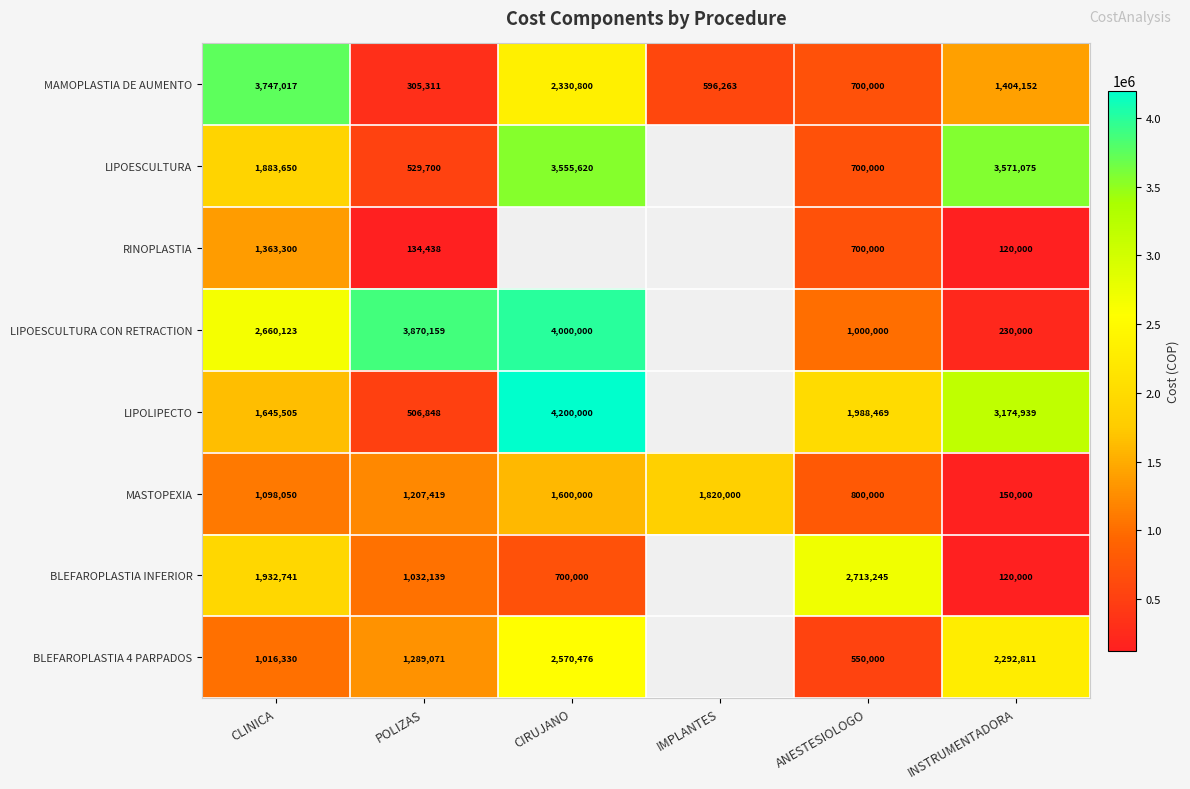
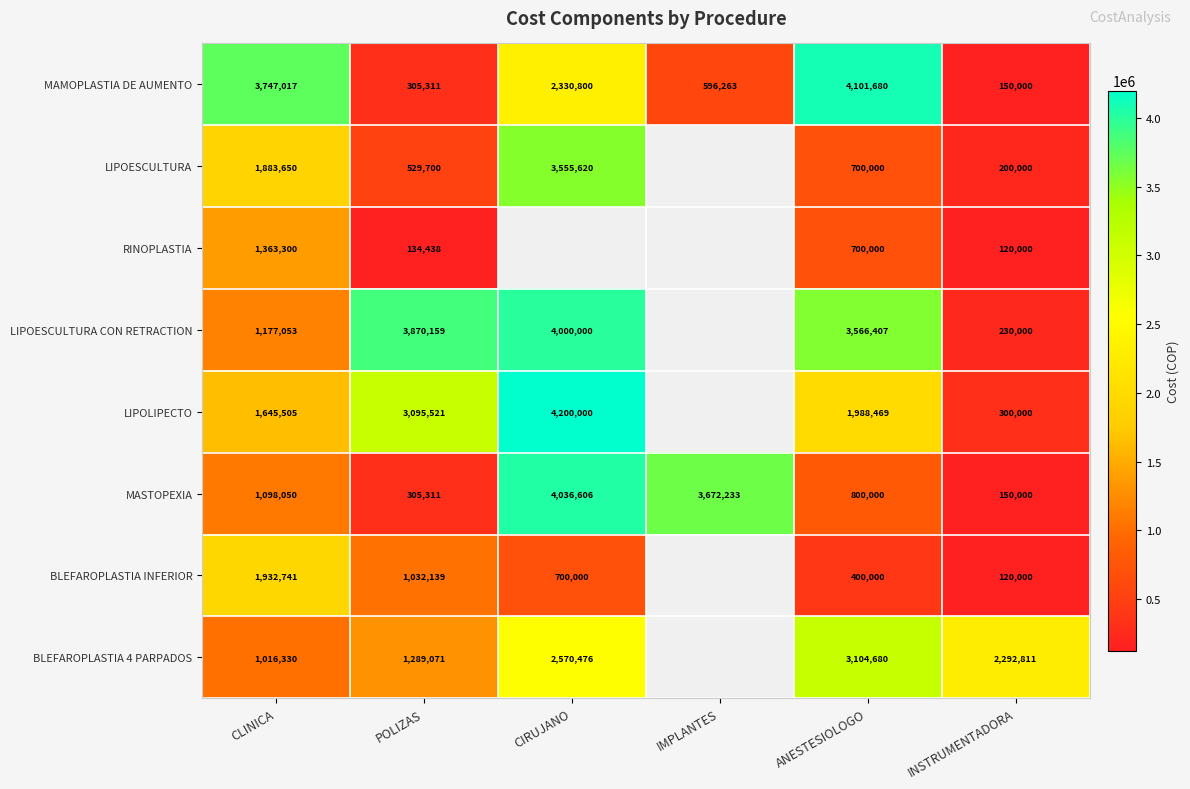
MAMOPLASTIA DE AUMENTO, ANESTESIOLOGO: 700,000 -> 4,101,680
MAMOPLASTIA DE AUMENTO, INSTRUMENTADORA: 1,404,152 -> 150,000
LIPOESCULTURA, INSTRUMENTADORA: 3,571,075 -> 200,000
LIPOESCULTURA CON RETRACTION, CLINICA: 2,660,123 -> 1,177,053
LIPOESCULTURA CON RETRACTION, ANESTESIOLOGO: 1,000,000 -> 3,566,407
LIPOLIPECTO, POLIZAS: 506,848 -> 3,095,521
LIPOLIPECTO, INSTRUMENTADORA: 3,174,939 -> 300,000
MASTOPEXIA, POLIZAS: 1,207,419 -> 305,311
MASTOPEXIA, CIRUJANO: 1,600,000 -> 4,036,606
MASTOPEXIA, IMPLANTES: 1,820,000 -> 3,672,233
BLEFAROPLASTIA INFERIOR, ANESTESIOLOGO: 2,713,245 -> 400,000
BLEFAROPLASTIA 4 PARPADOS, ANESTESIOLOGO: 550,000 -> 3,104,680
